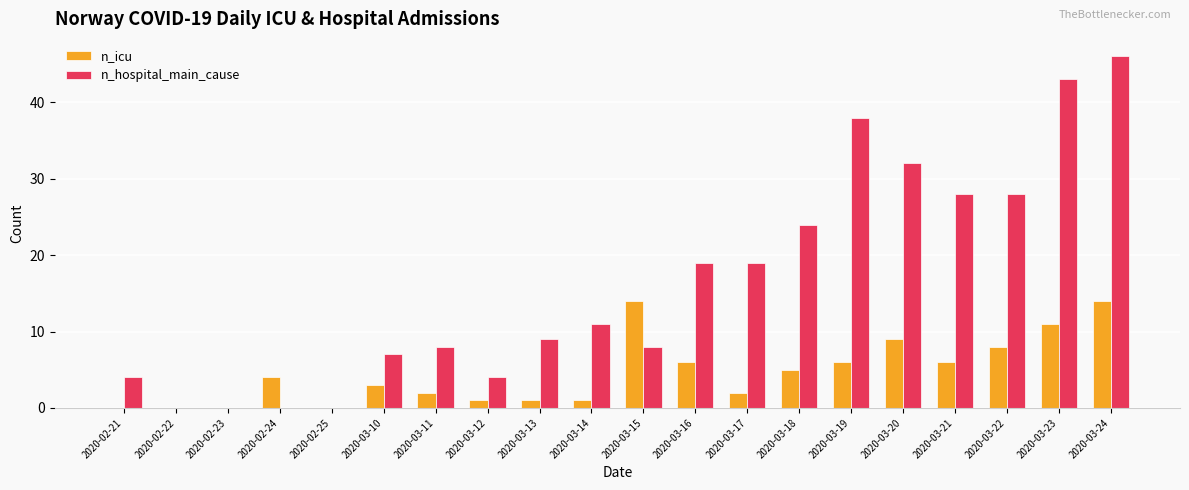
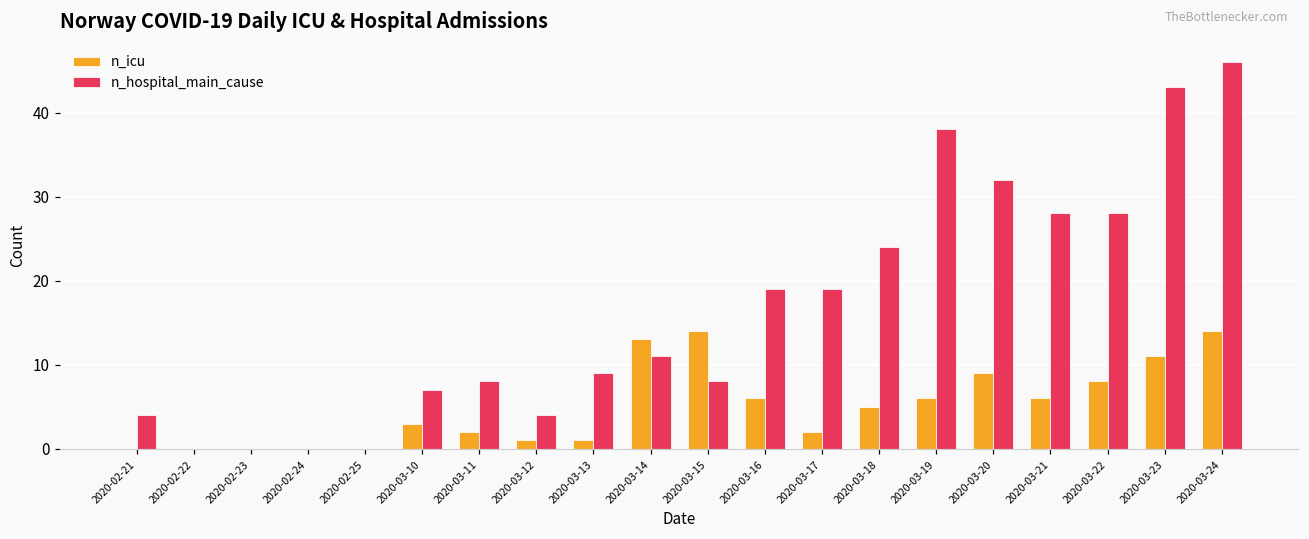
n_icu, 2020-02-24: 4 -> 0
n_icu, 2020-03-14: 1 -> 13
